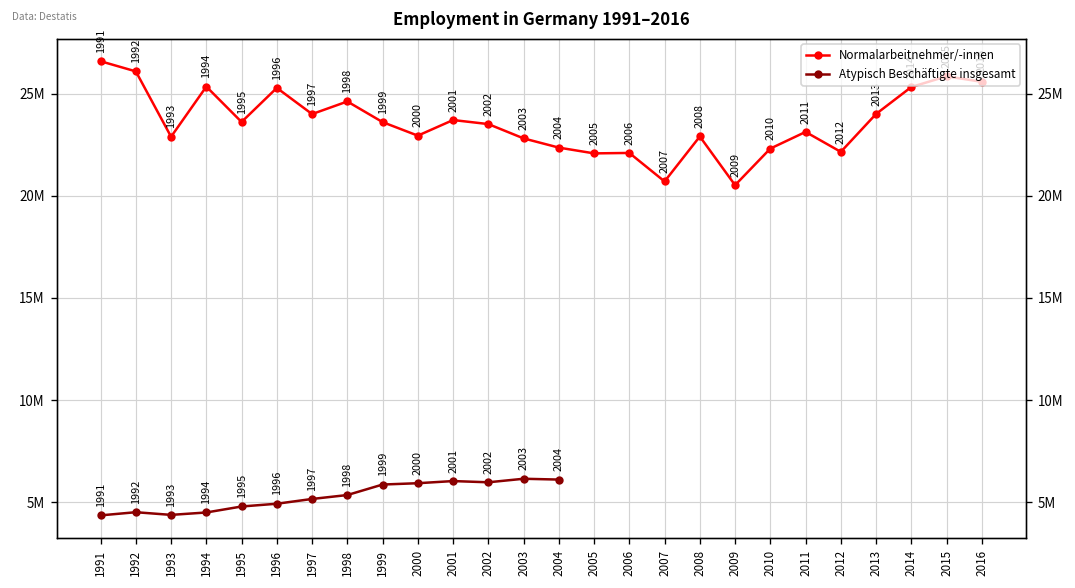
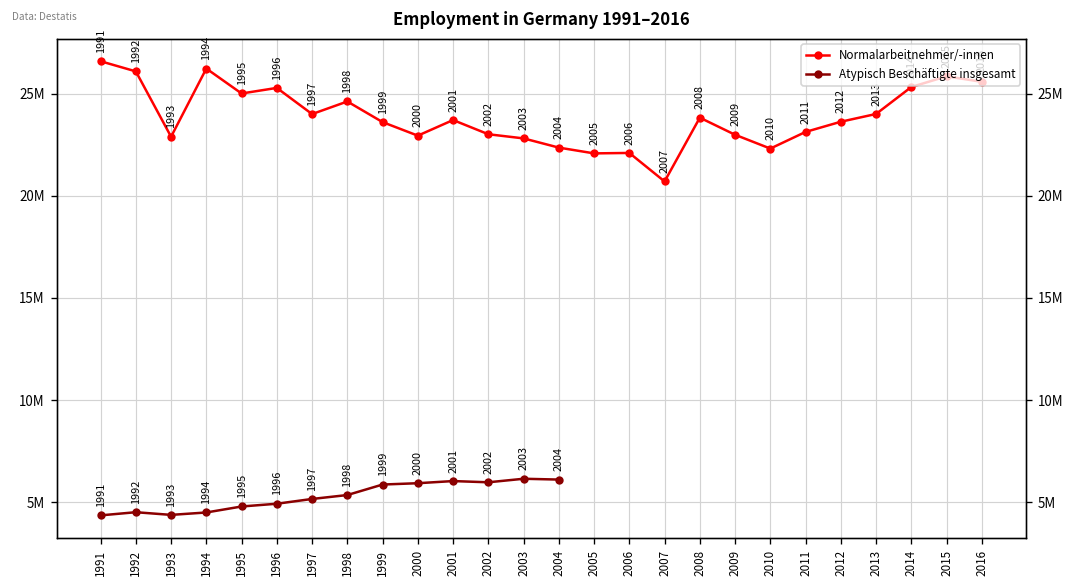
Normalarbeitnehmer/-innen, 1994: 25400000 -> 26200000
Normalarbeitnehmer/-innen, 1995: 23600000 -> 25000000
Normalarbeitnehmer/-innen, 2002: 23500000 -> 23000000
Normalarbeitnehmer/-innen, 2008: 22900000 -> 23800000
Normalarbeitnehmer/-innen, 2009: 20500000 -> 23000000
Normalarbeitnehmer/-innen, 2012: 22200000 -> 23600000
